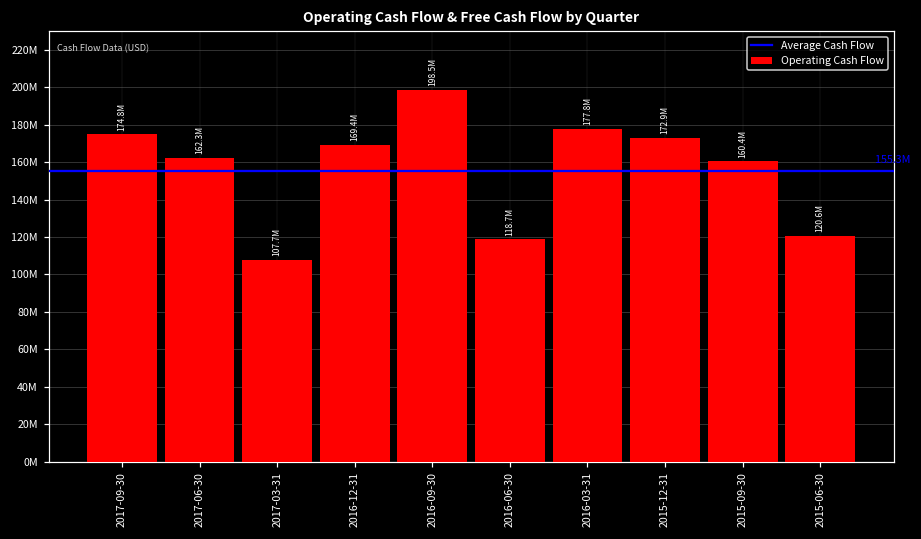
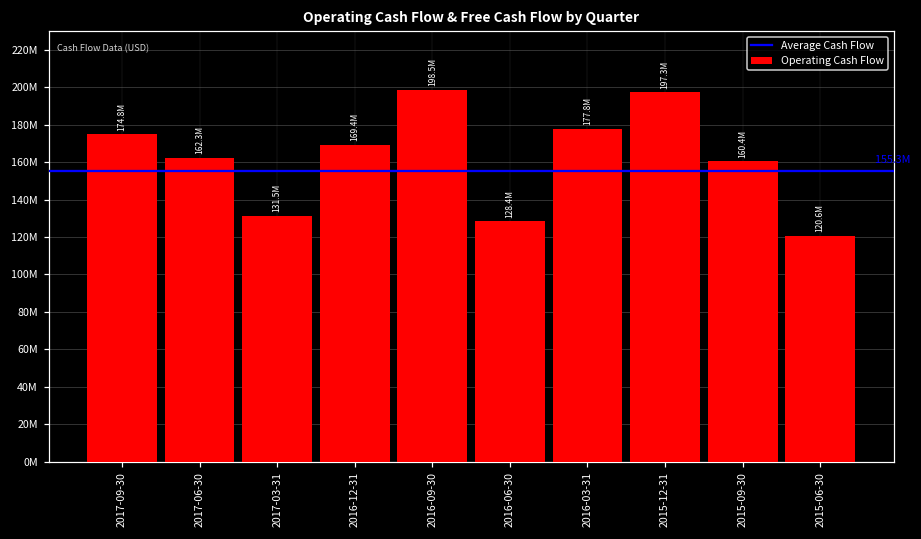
2017-03-31: 107.7M -> 131.5M
2016-06-30: 118.7M -> 128.4M
2015-12-31: 172.9M -> 197.3M
